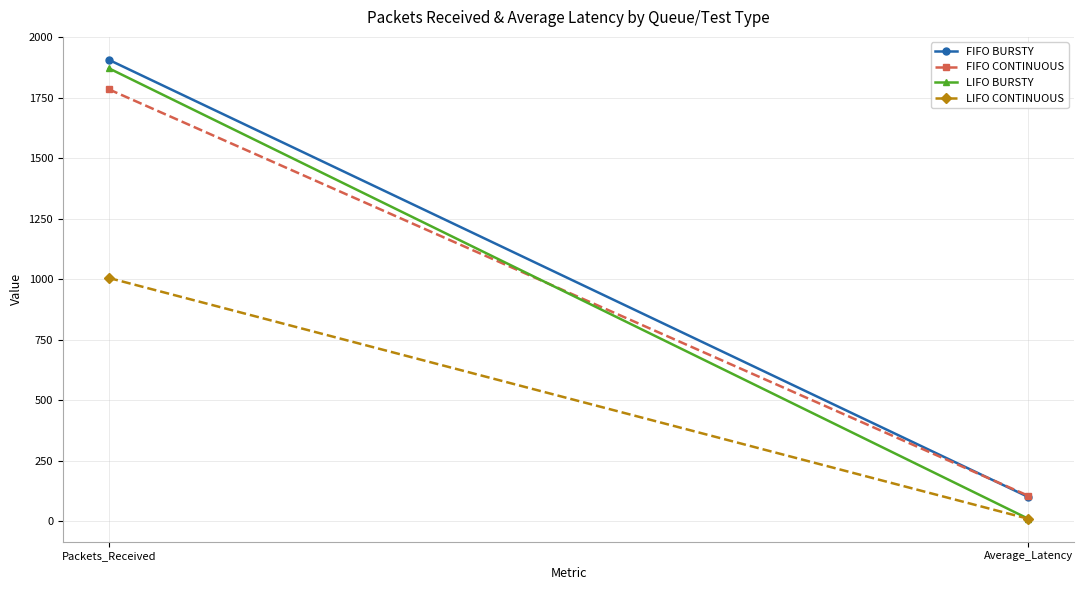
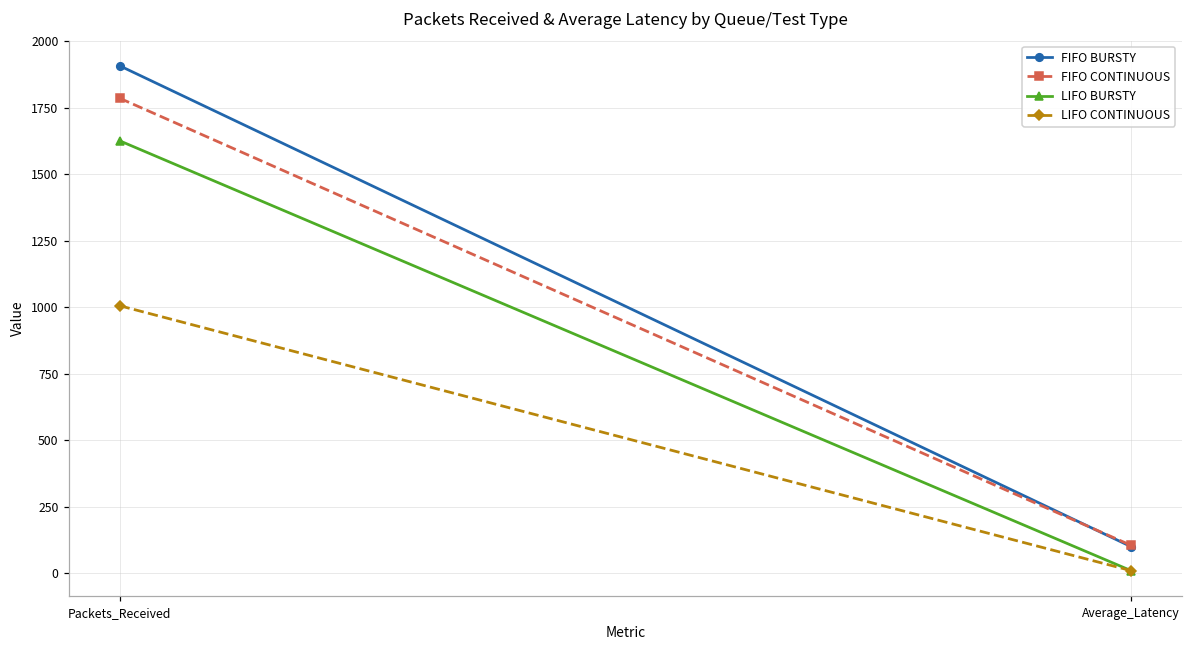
LIFO BURSTY, Packets_Received: 1870 -> 1630
